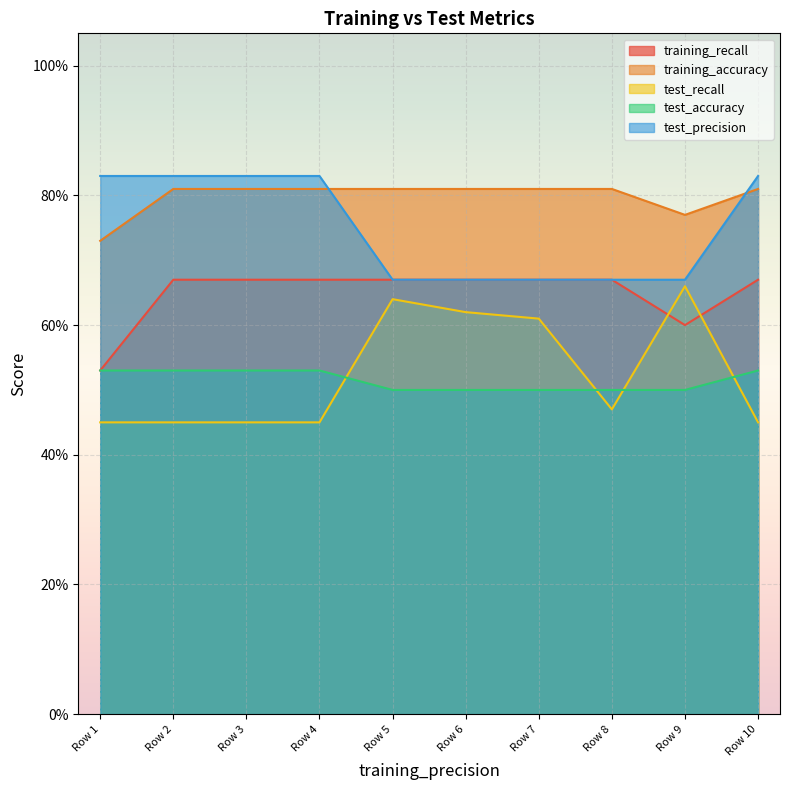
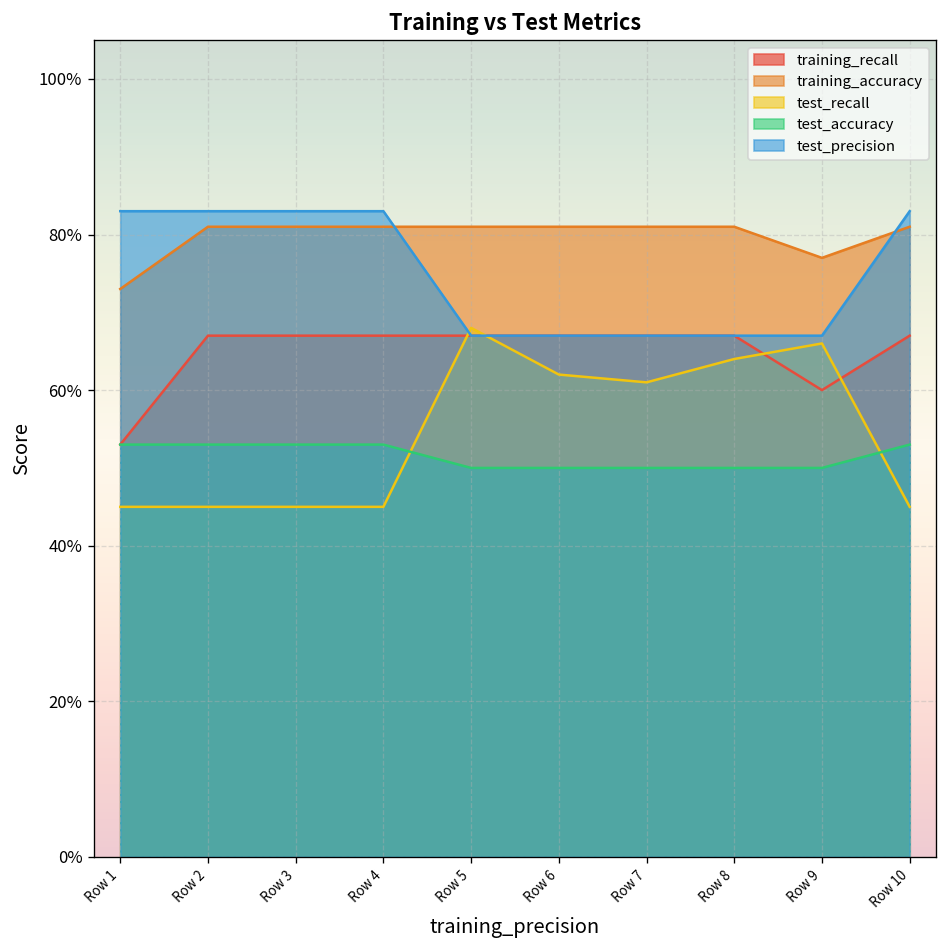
test_recall, Row 5: 64% -> 68%
test_recall, Row 8: 47% -> 64%
